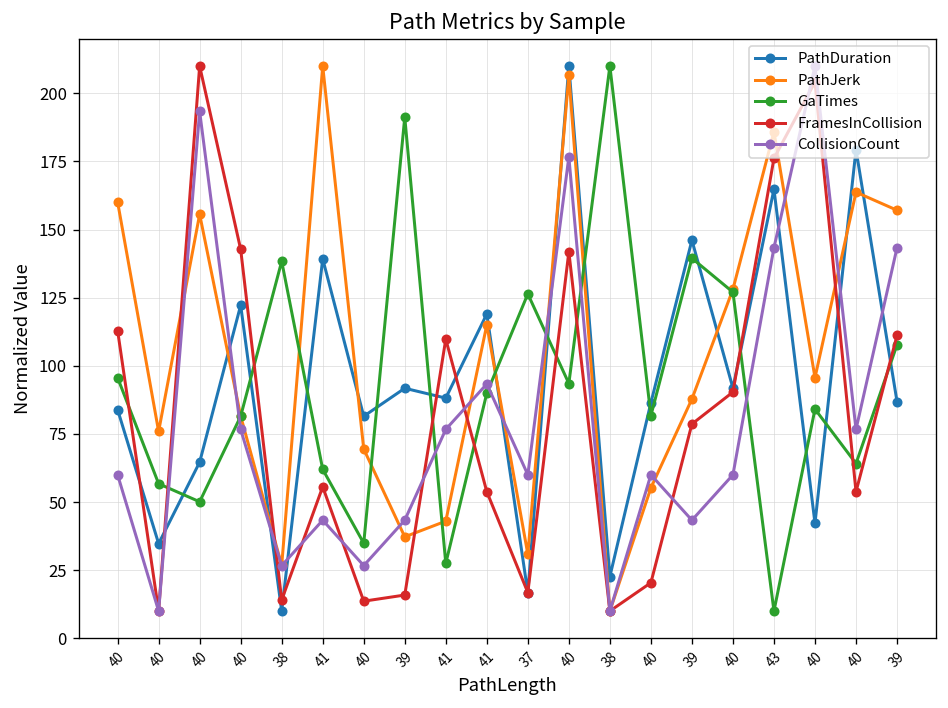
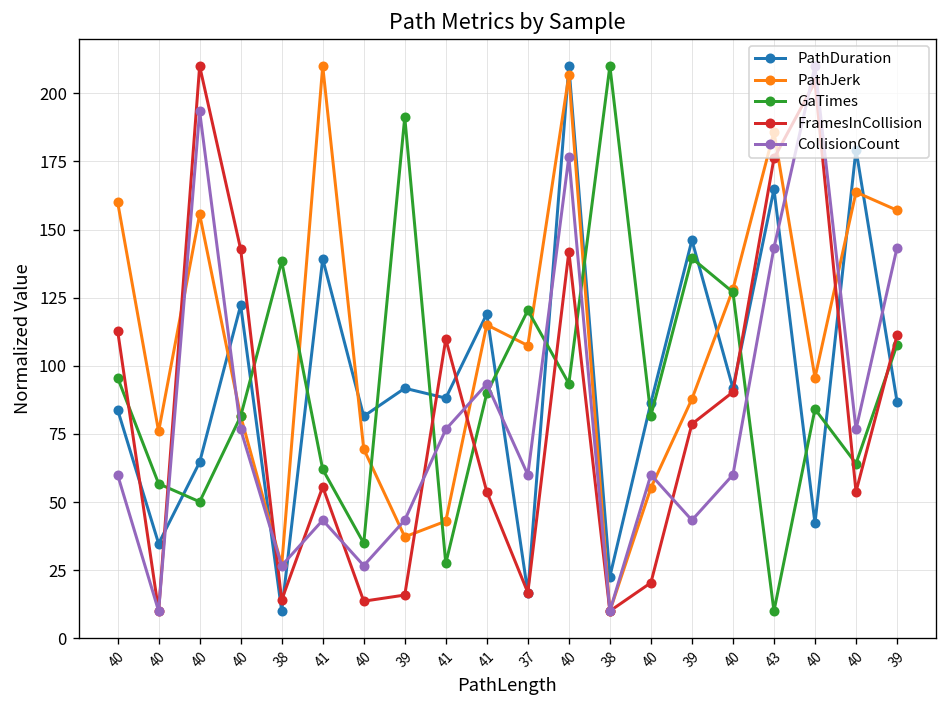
PathJerk, 37: 31 -> 107
GaTimes, 37: 126 -> 120
